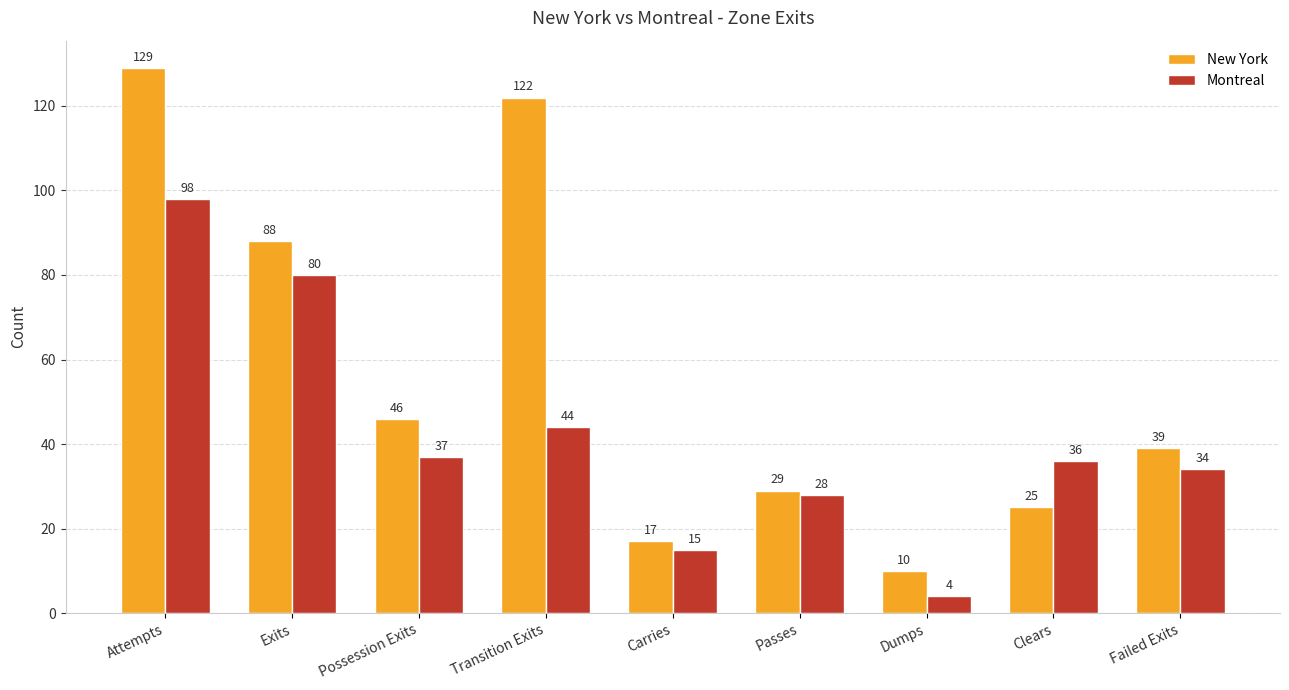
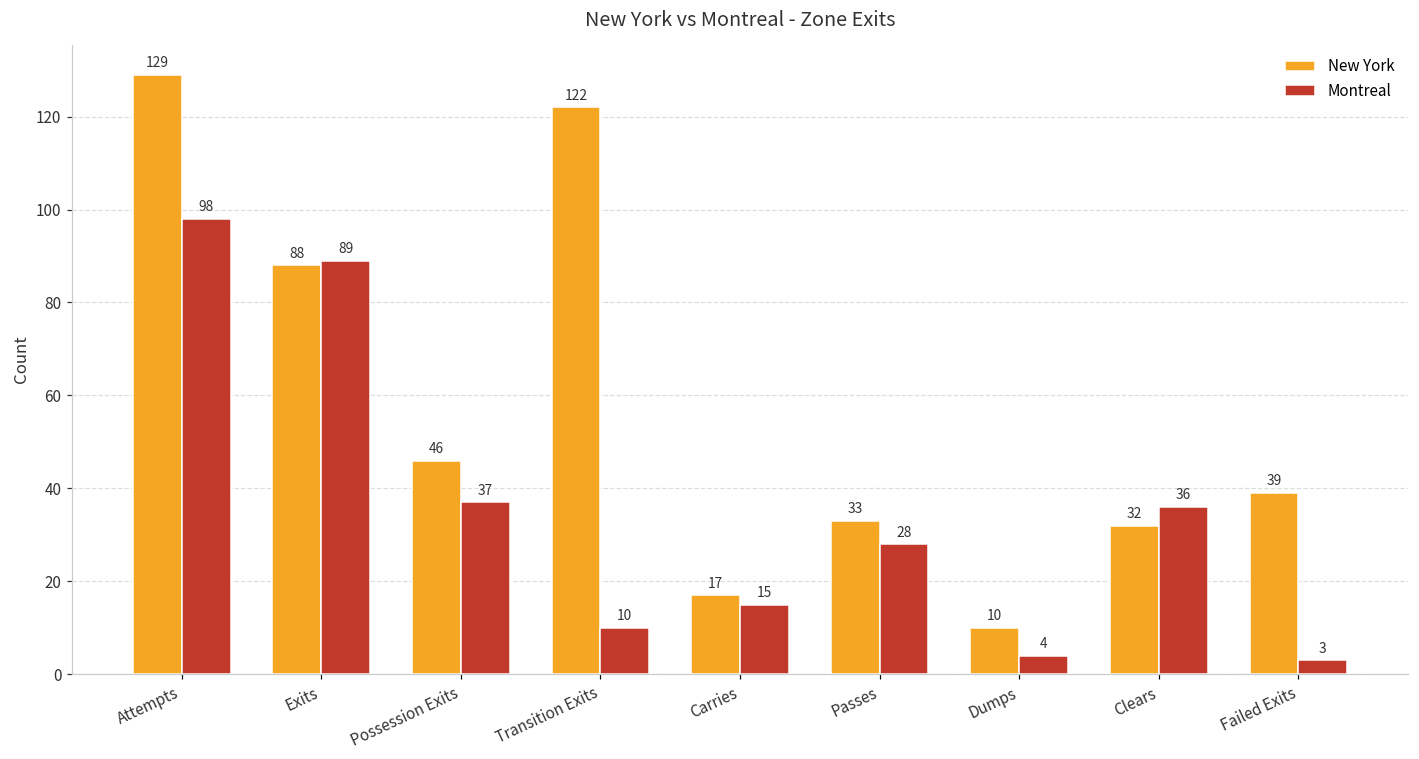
Montreal, Exits: 80 -> 89
Montreal, Transition Exits: 44 -> 10
New York, Passes: 29 -> 33
New York, Clears: 25 -> 32
Montreal, Failed Exits: 34 -> 3
